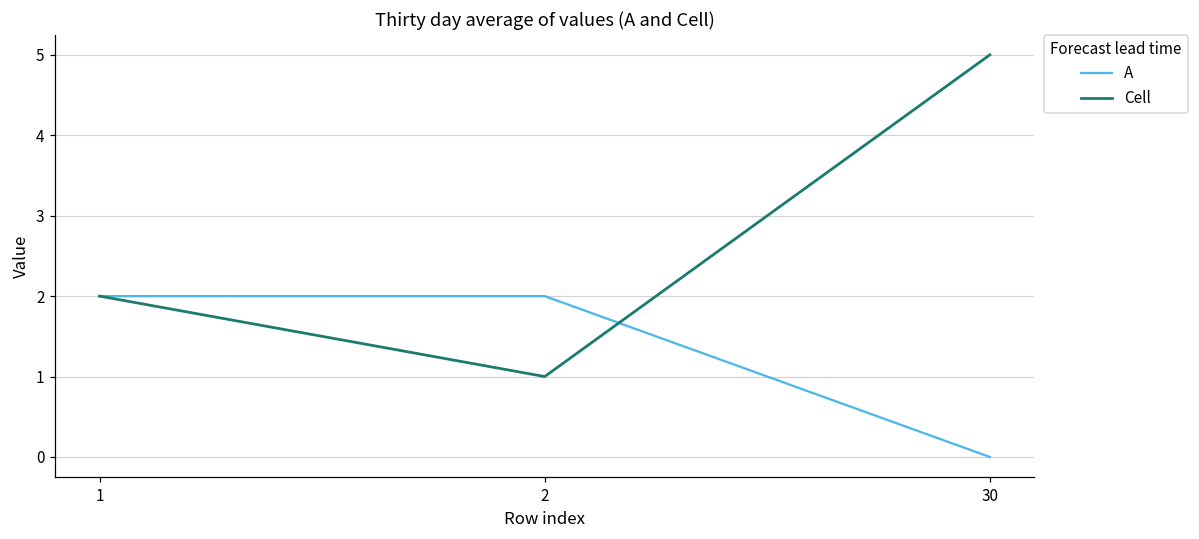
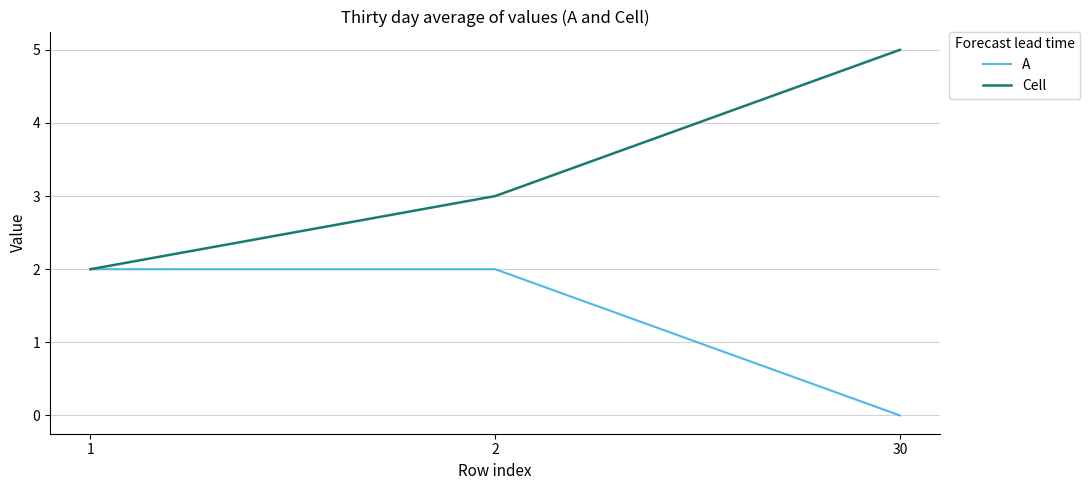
Cell, 2: 1 -> 3
